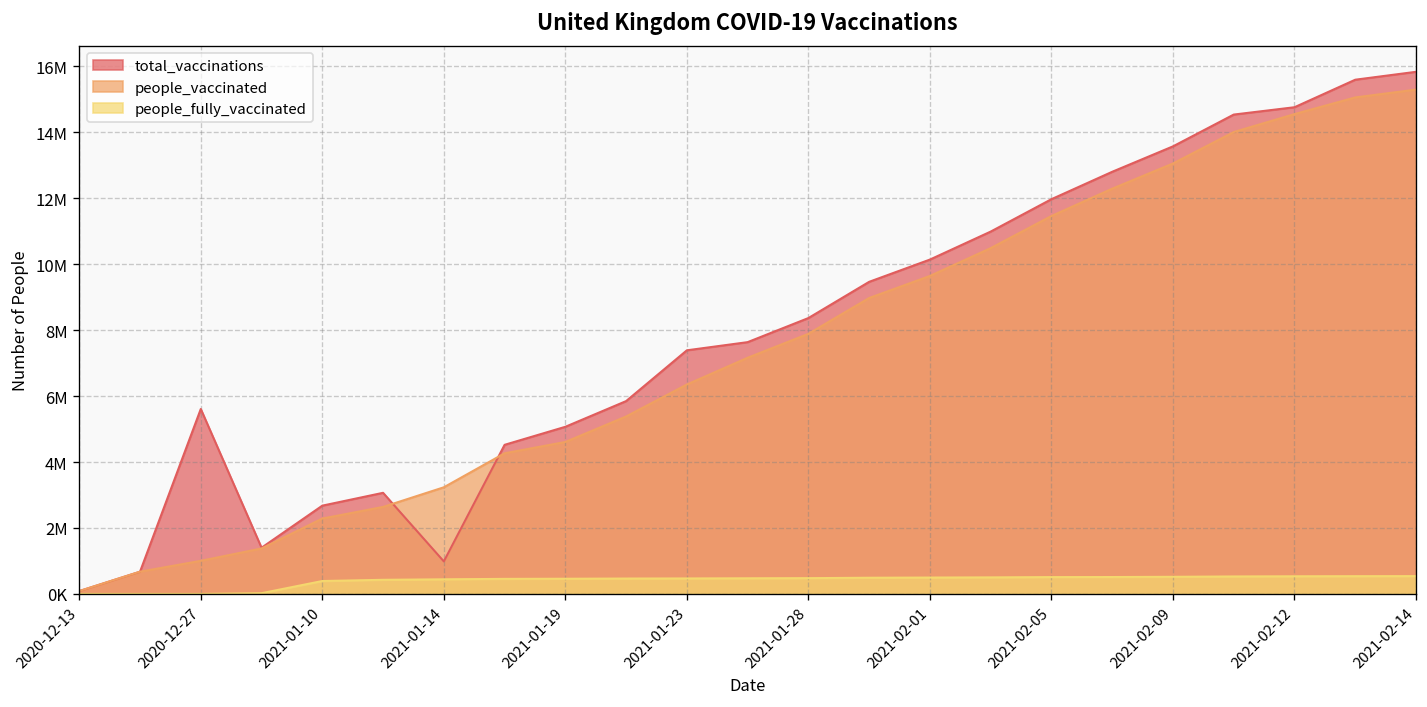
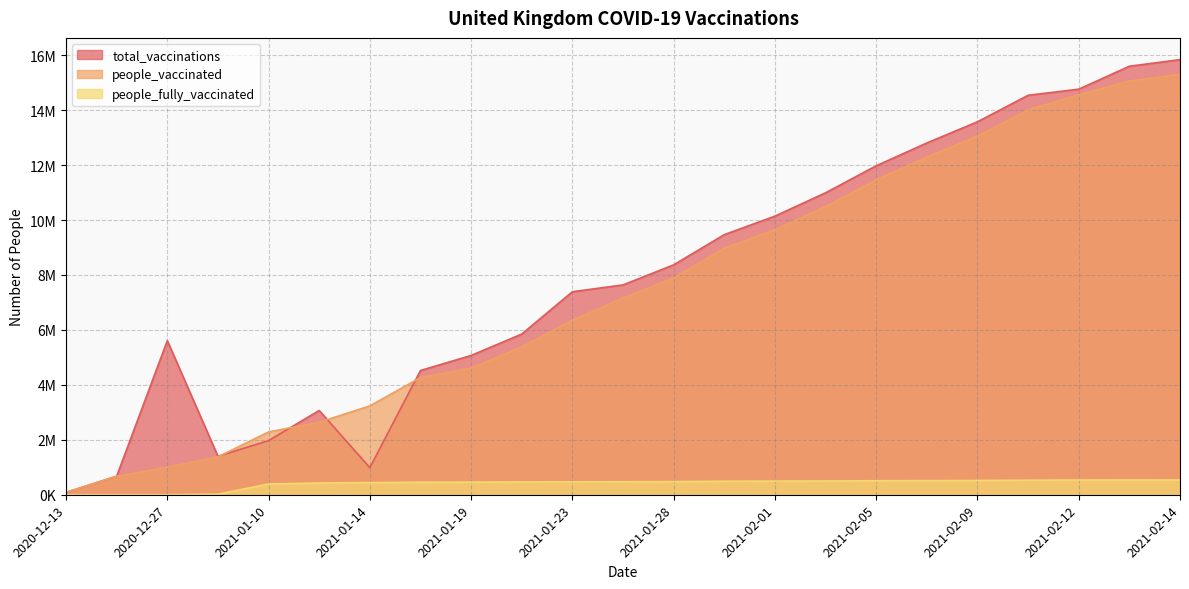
total_vaccinations, 2021-01-10: 2700000 -> 2000000
